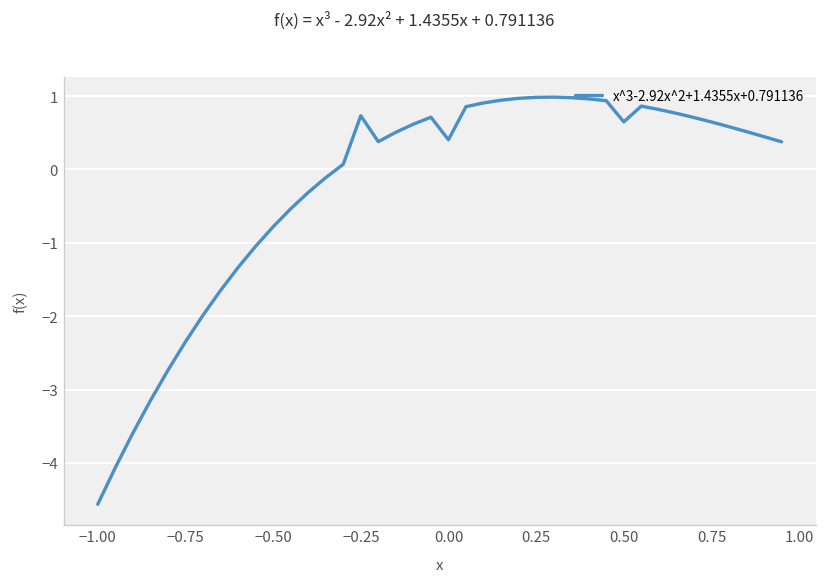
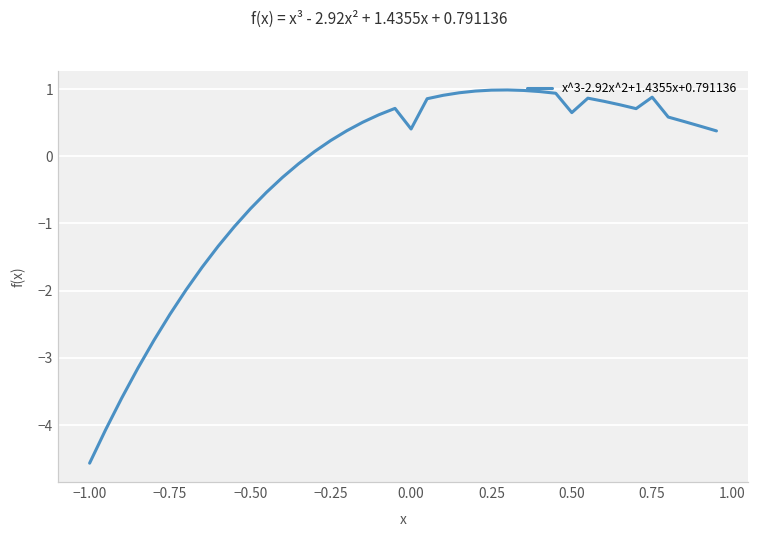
−0.25: 0.7 -> 0.2
0.75: 0.6 -> 0.9
